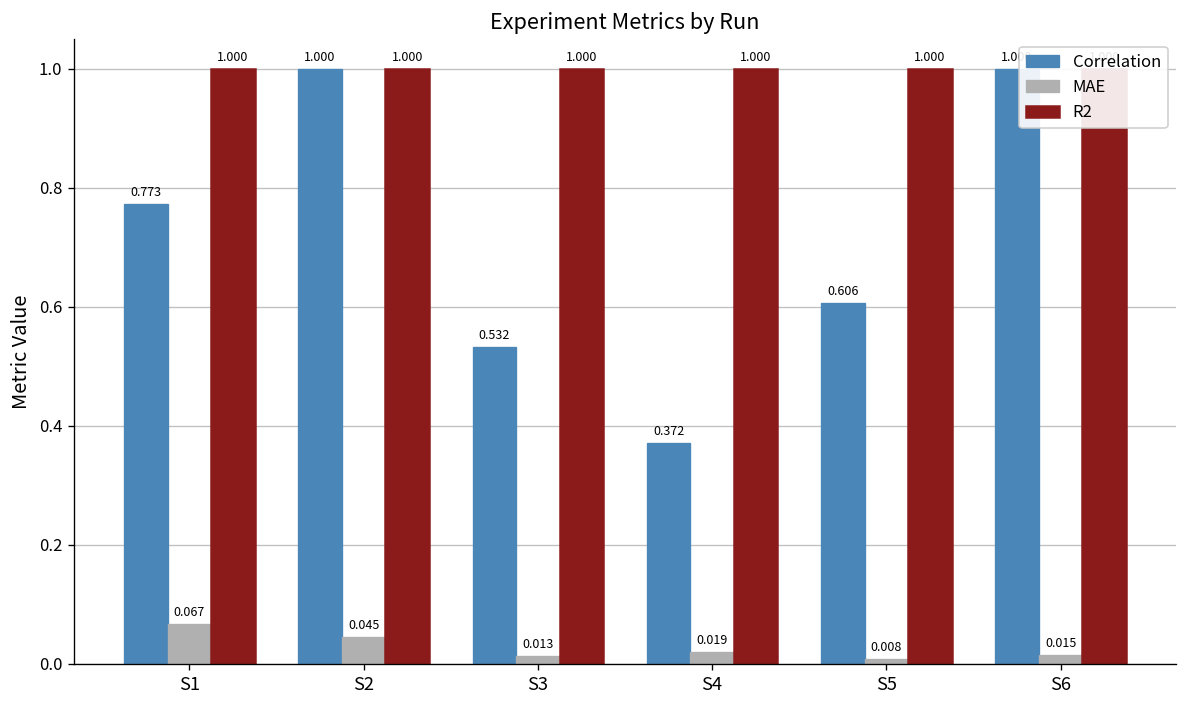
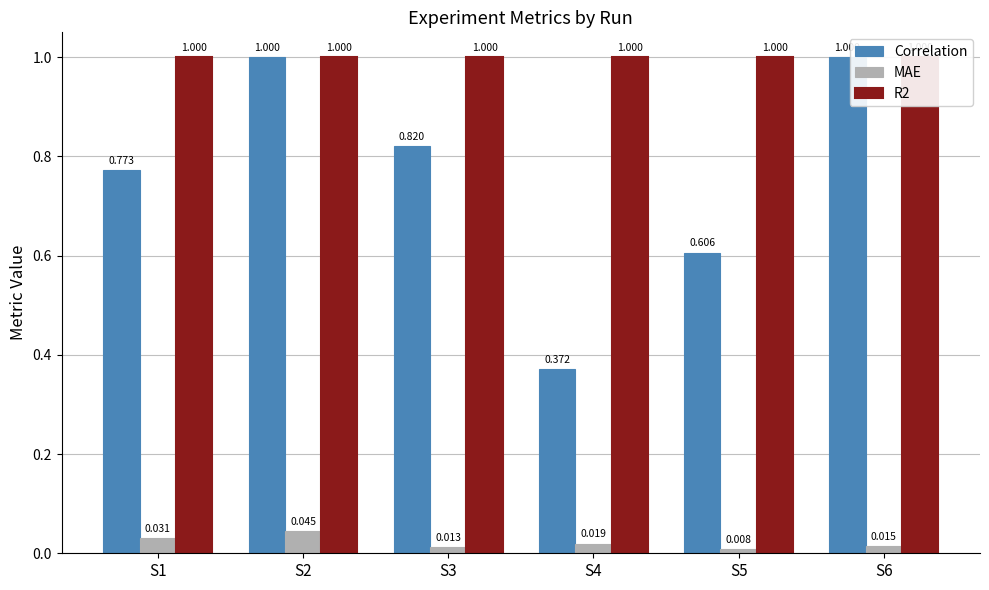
MAE, S1: 0.067 -> 0.031
Correlation, S3: 0.532 -> 0.820
